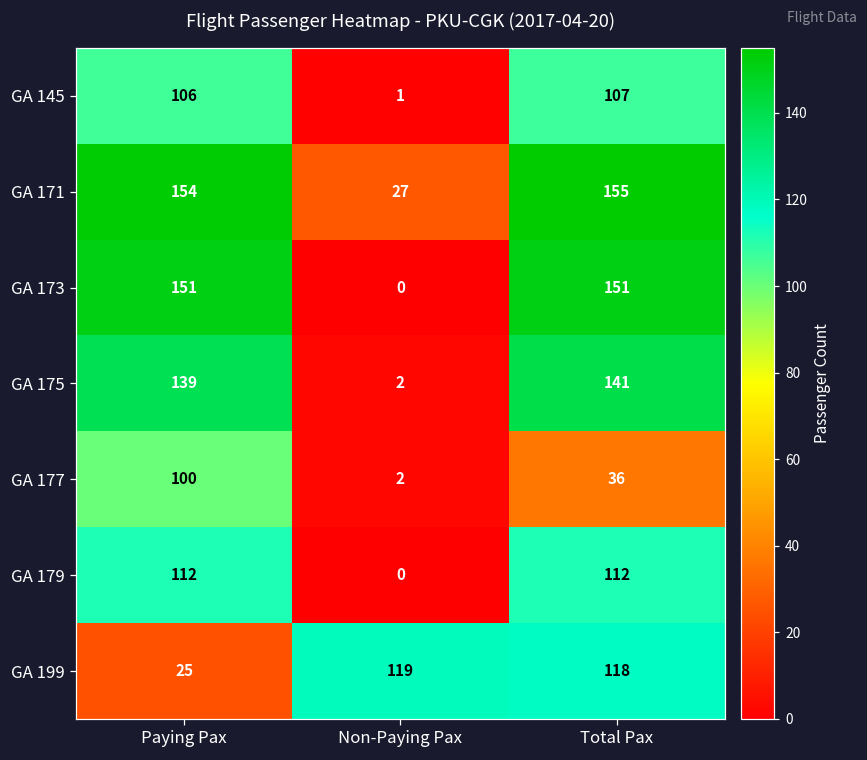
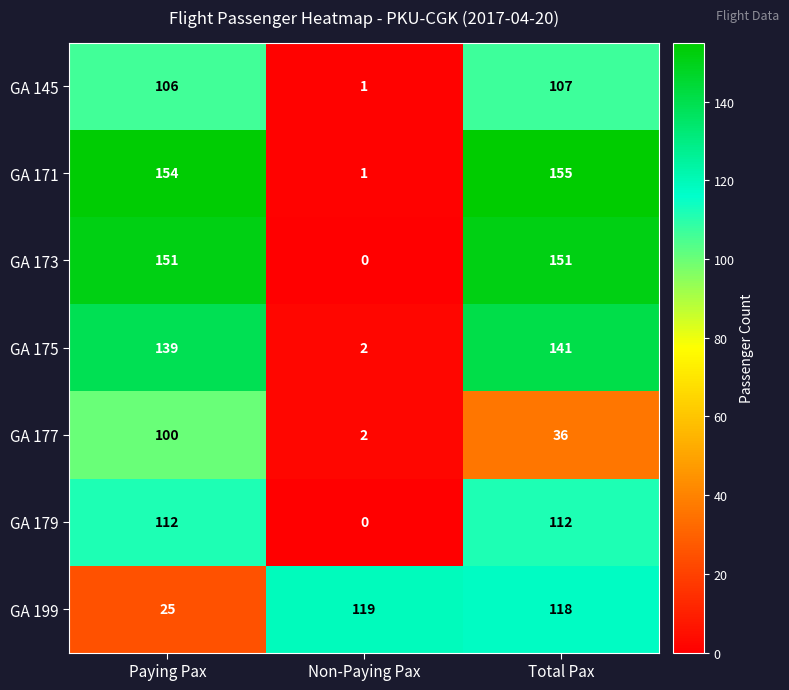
GA 171, Non-Paying Pax: 27 -> 1
